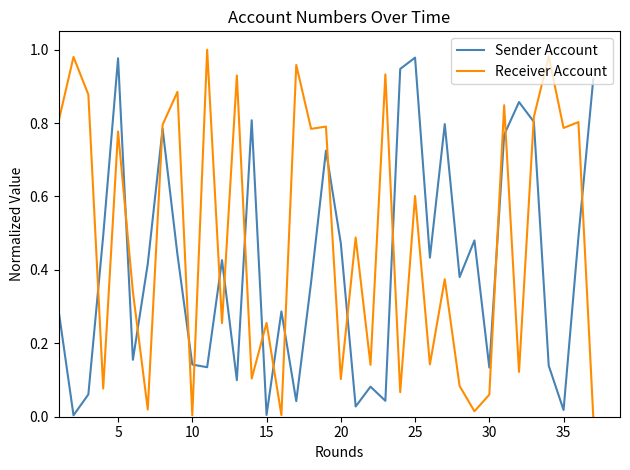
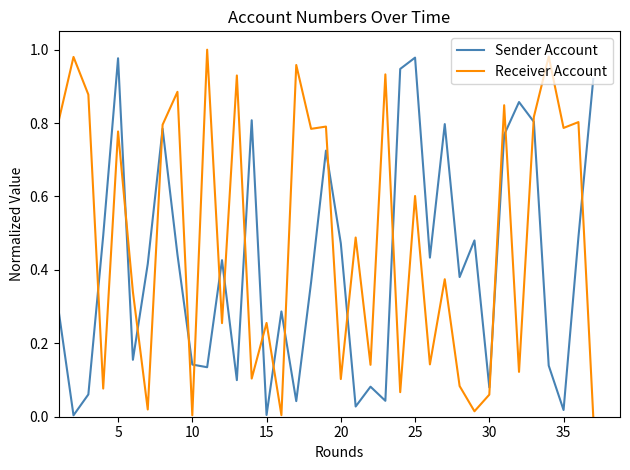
Sender Account, 30: 0.13 -> 0.08
